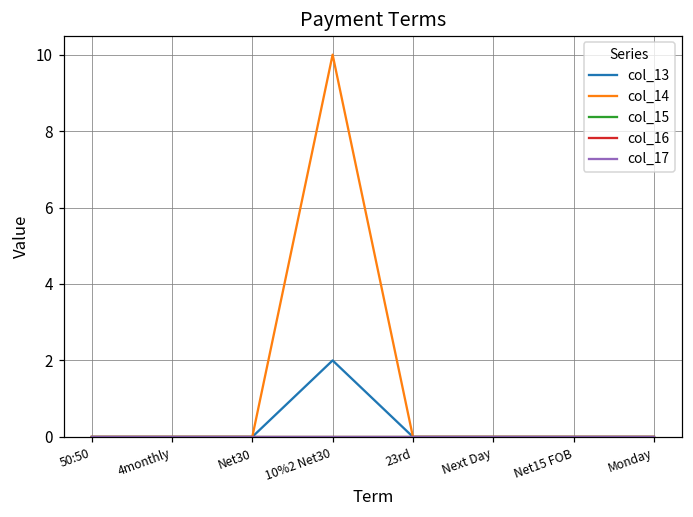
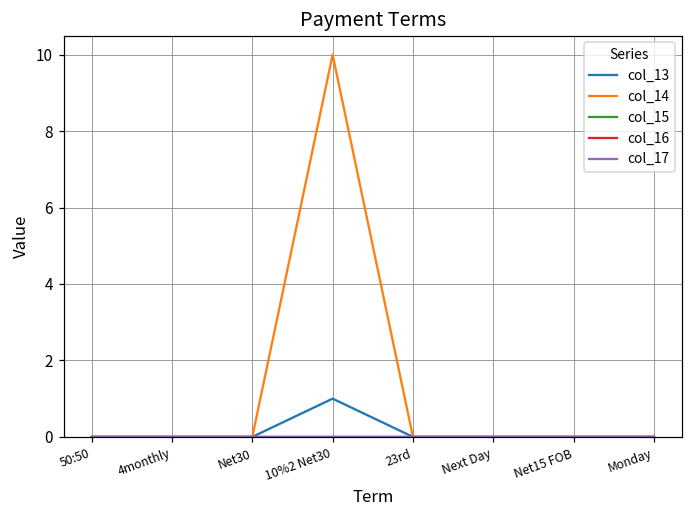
col_13, 10%2 Net30: 2 -> 1
